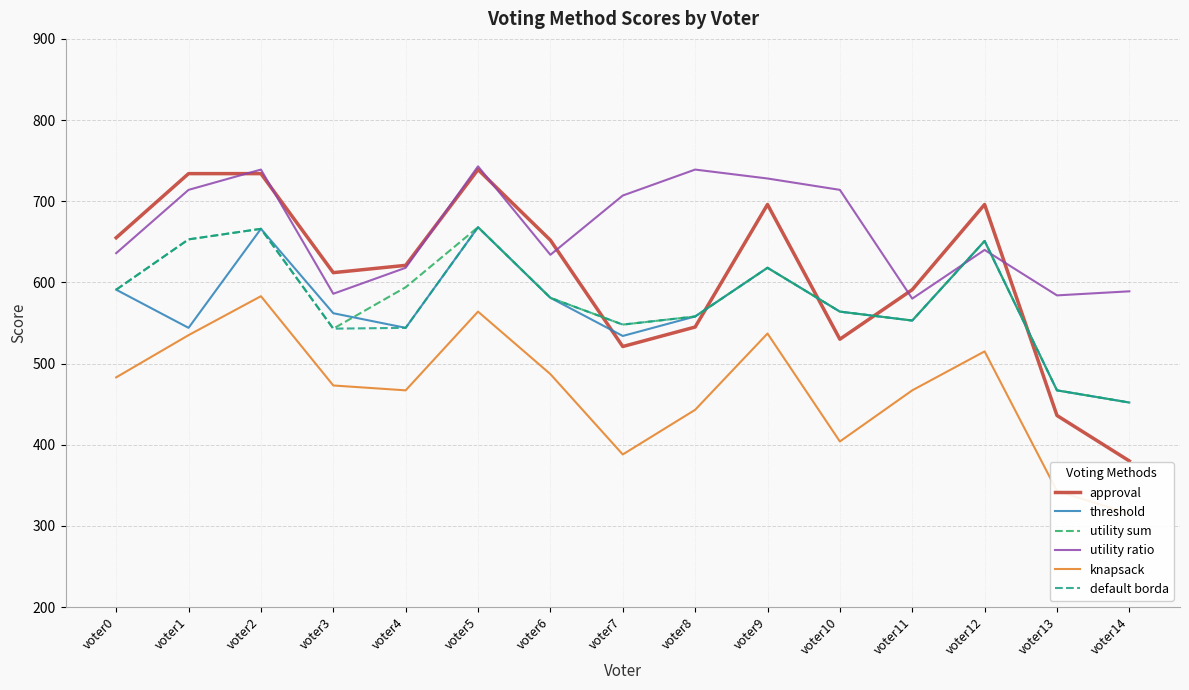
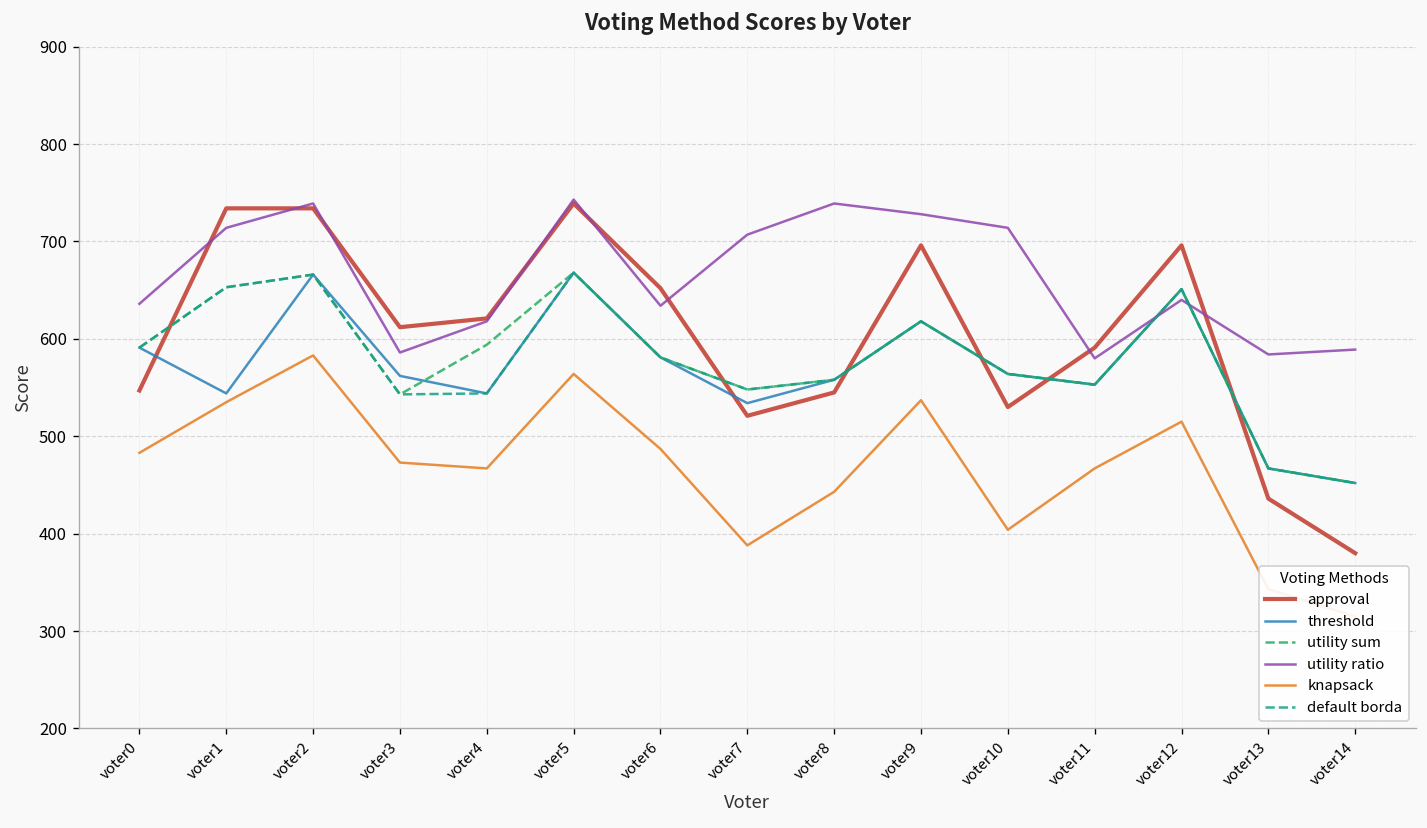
approval, voter0: 660 -> 550
